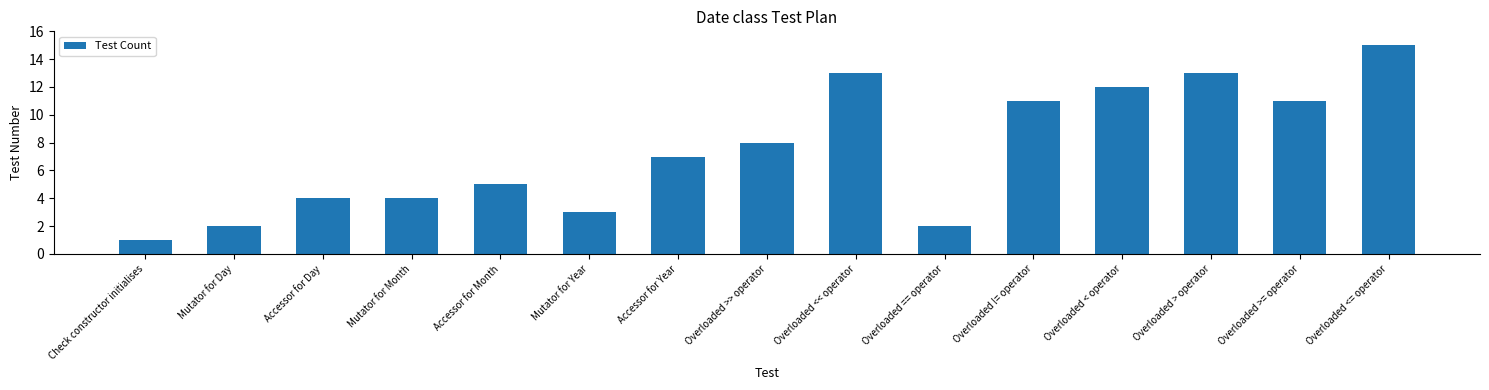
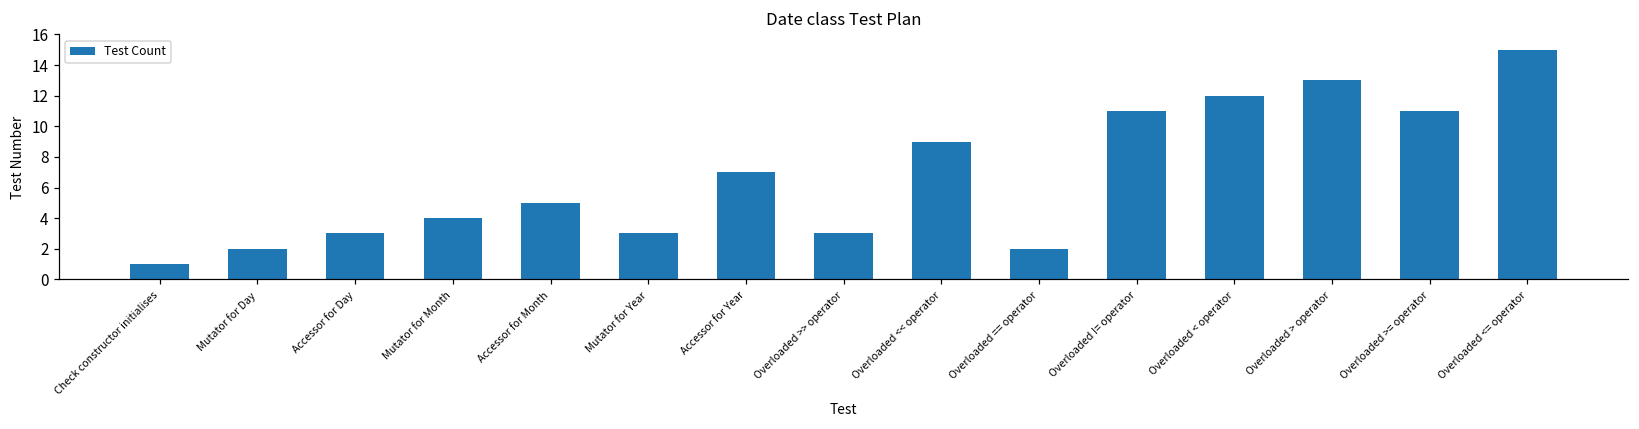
Accessor for Day: 4 -> 3
Overloaded >> operator: 8 -> 3
Overloaded << operator: 13 -> 9
